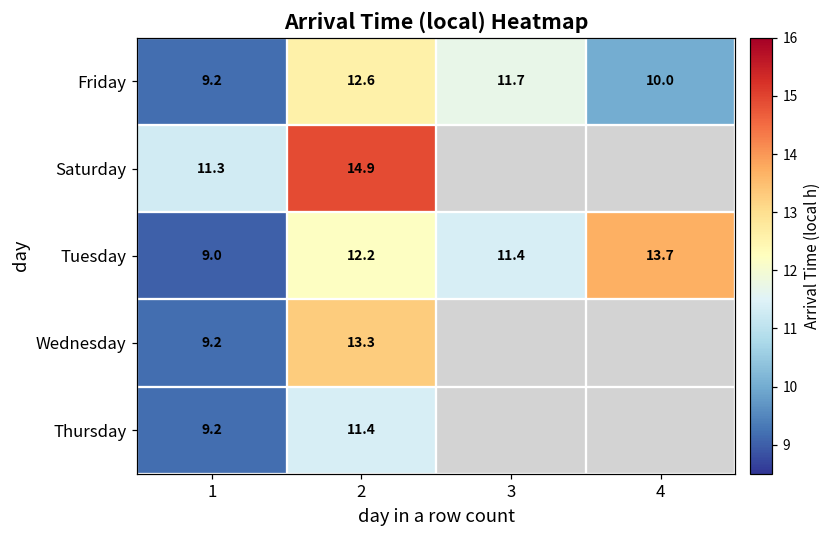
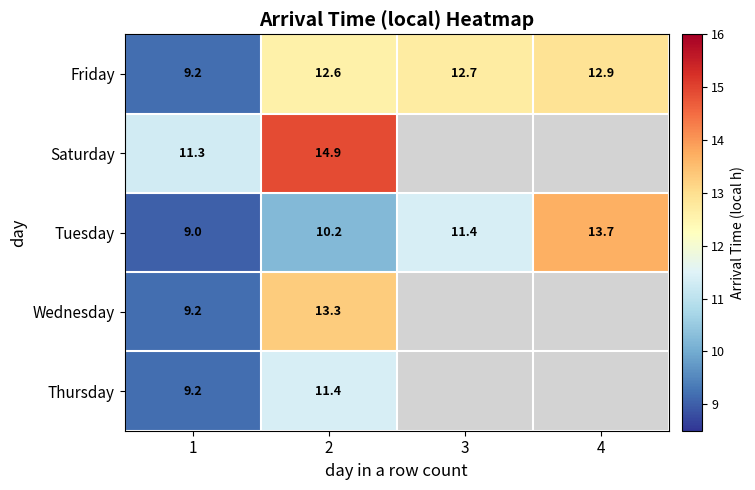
Friday, 3: 11.7 -> 12.7
Friday, 4: 10.0 -> 12.9
Tuesday, 2: 12.2 -> 10.2
